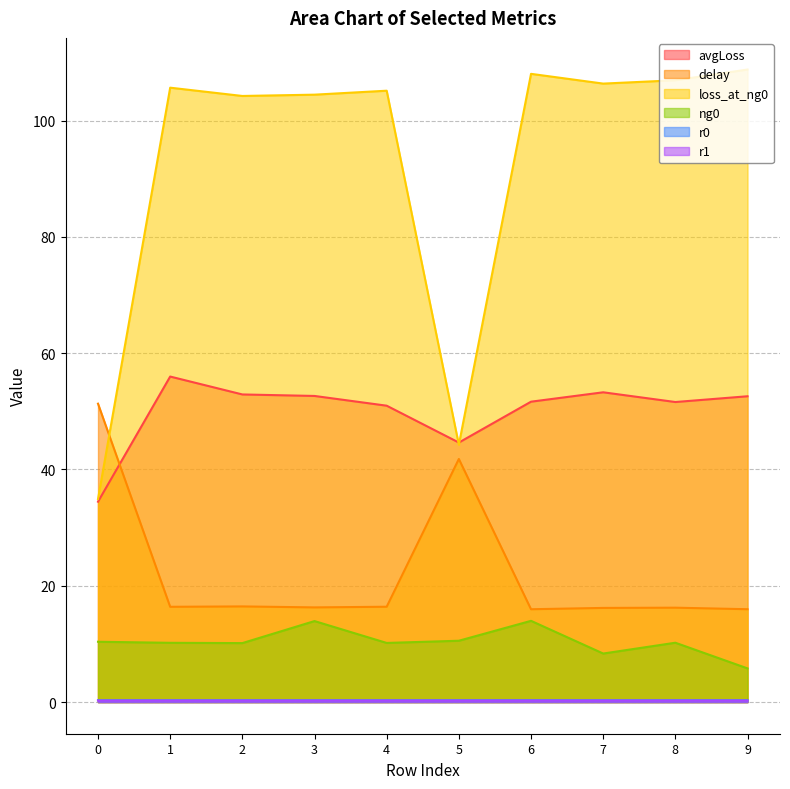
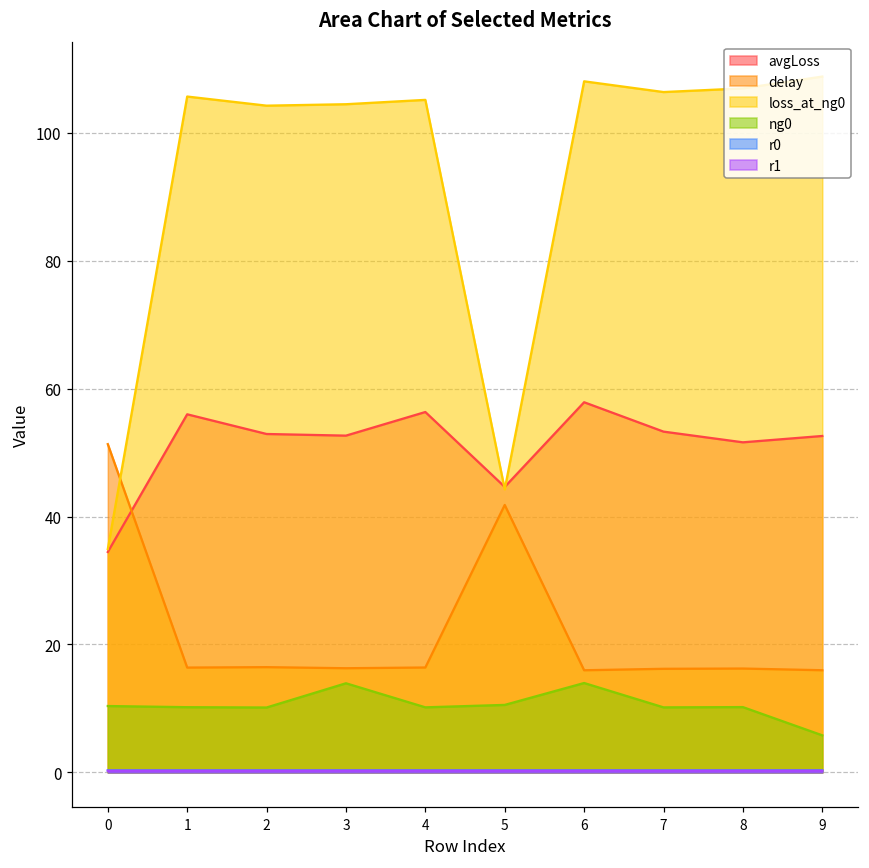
avgLoss, 4: 51 -> 56
avgLoss, 6: 52 -> 58
ng0, 7: 8 -> 10
